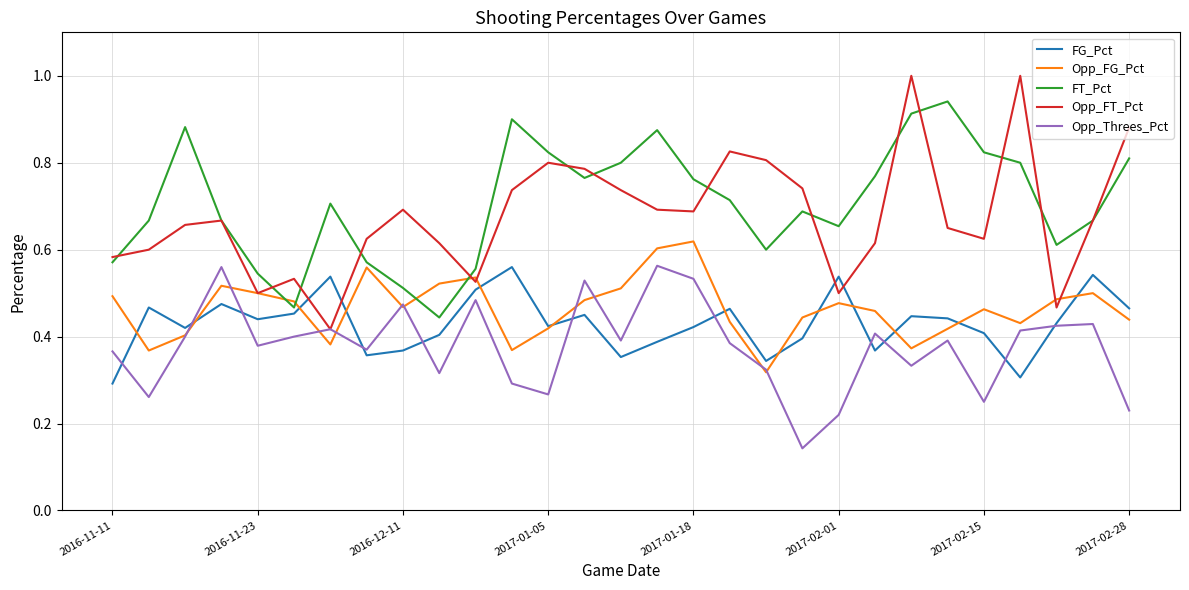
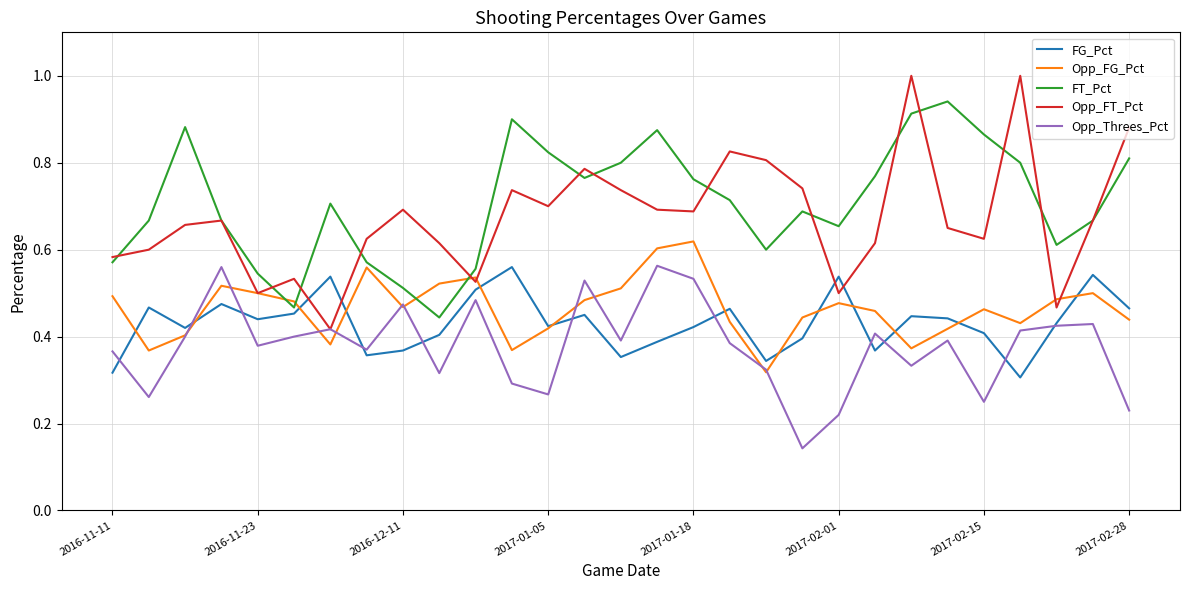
FG_Pct, 2016-11-11: 0.29 -> 0.32
Opp_FT_Pct, 2017-01-05: 0.8 -> 0.7
FT_Pct, 2017-02-15: 0.82 -> 0.87
